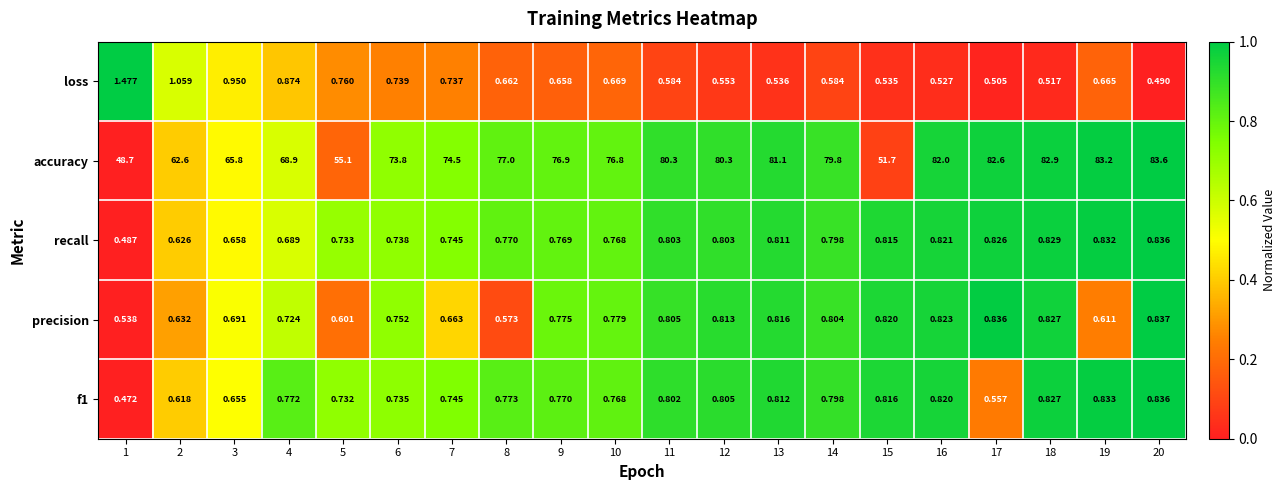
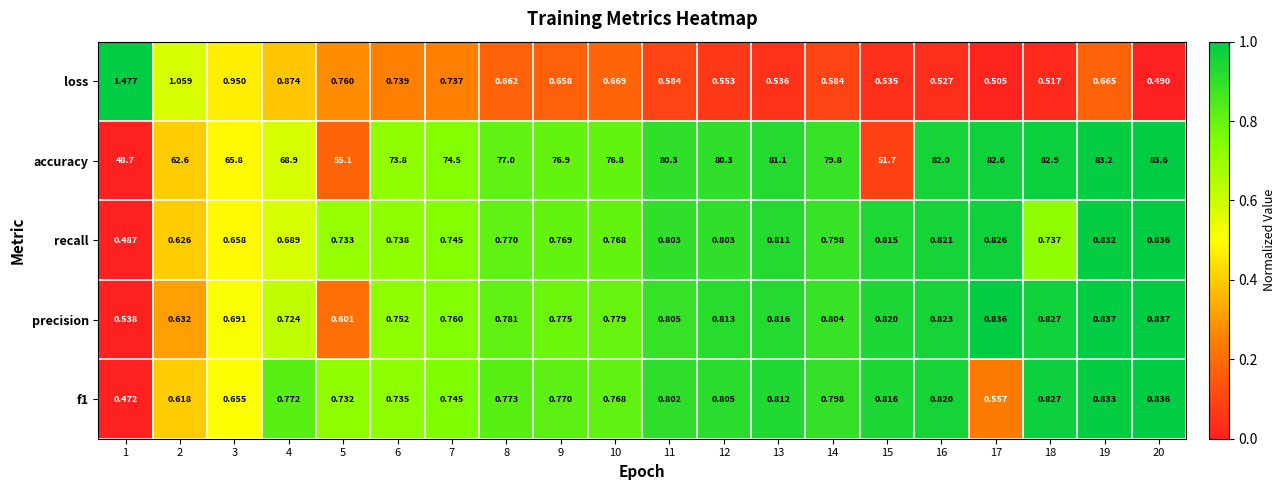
recall, 18: 0.829 -> 0.737
precision, 7: 0.663 -> 0.760
precision, 8: 0.573 -> 0.781
precision, 19: 0.611 -> 0.837
